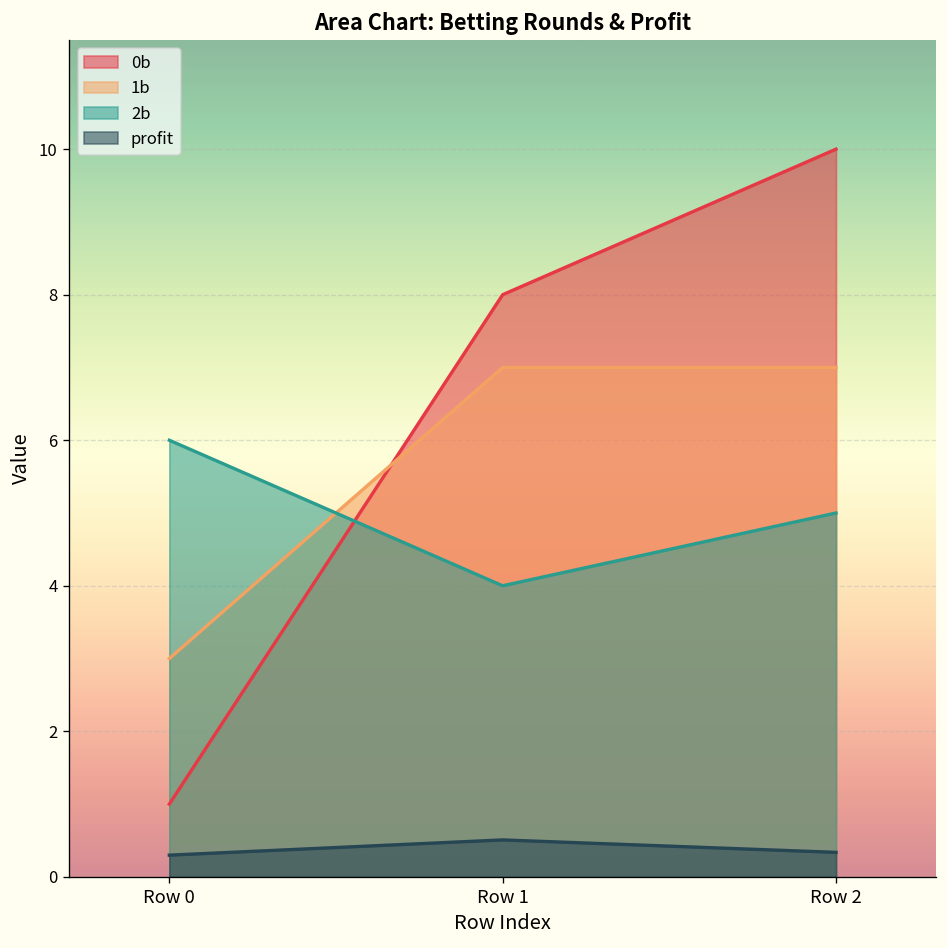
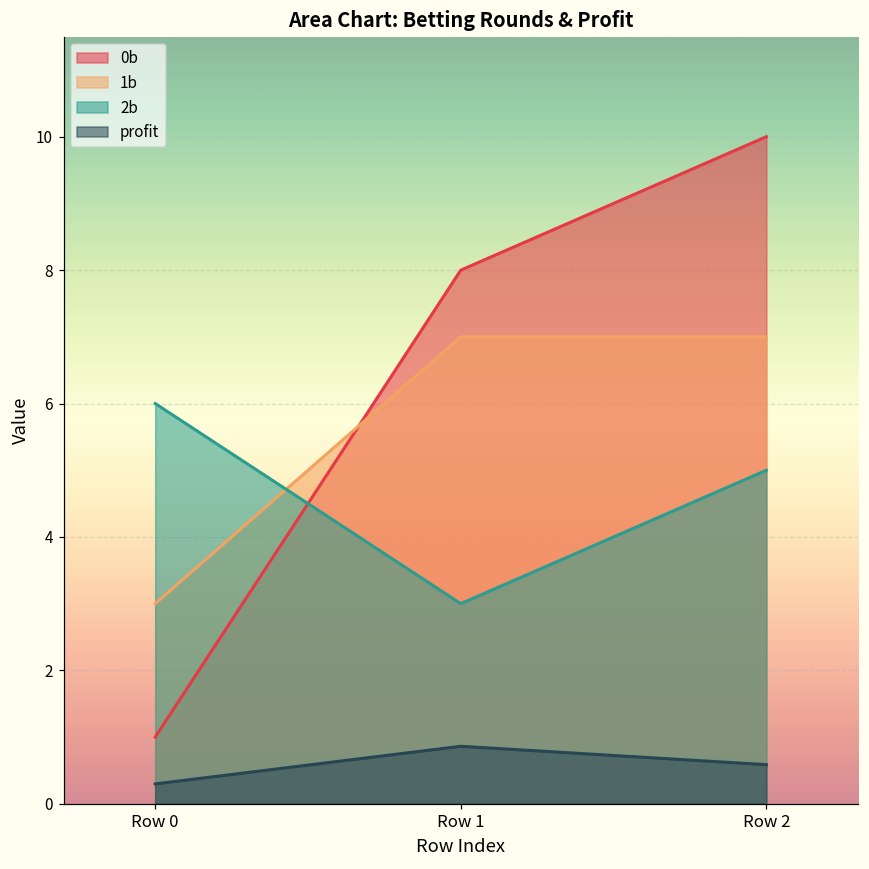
2b, Row 1: 4 -> 3
profit, Row 1: 0.5 -> 0.9
profit, Row 2: 0.3 -> 0.6
